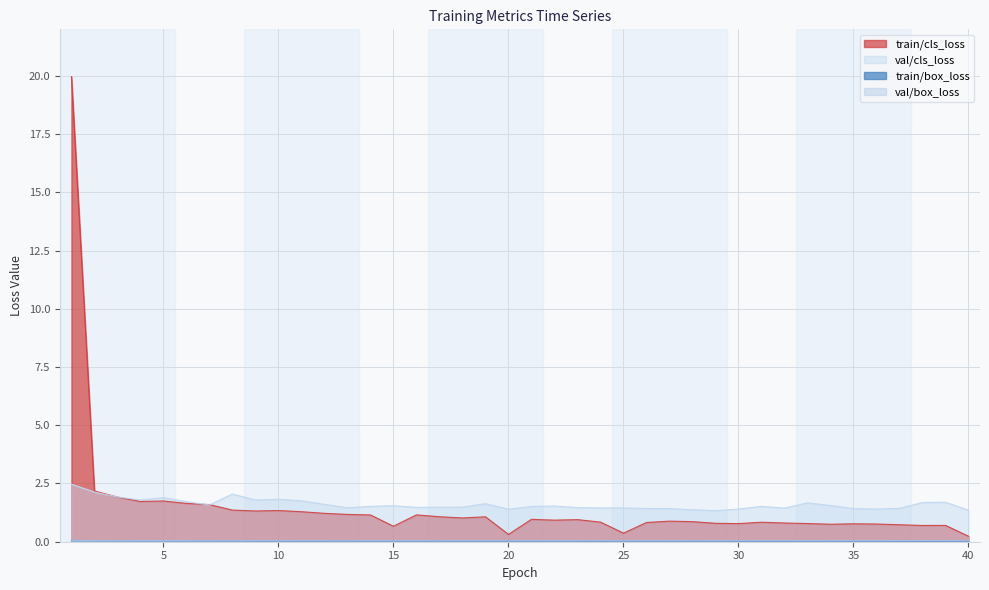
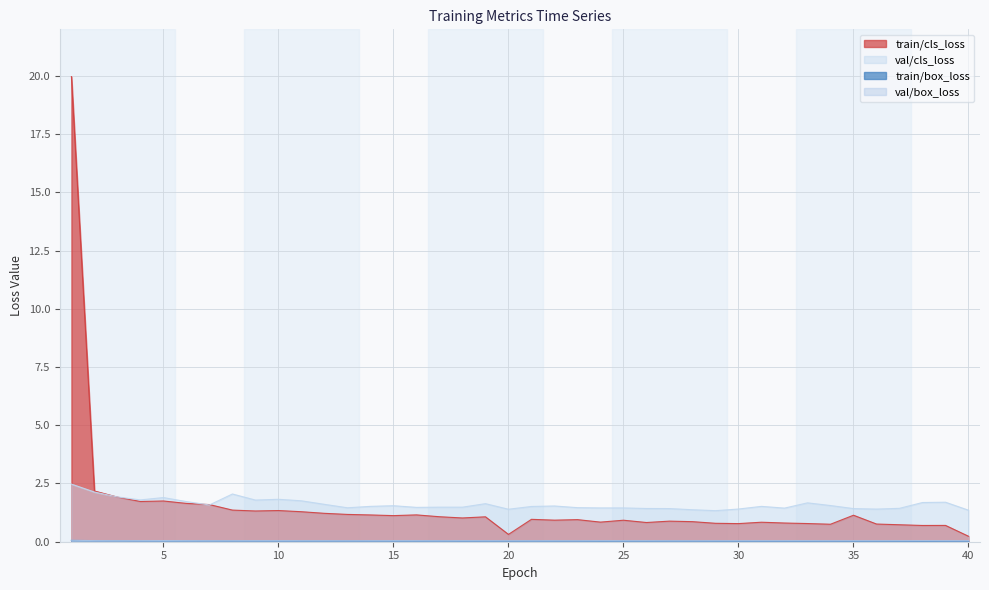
train/cls_loss, 15: 0.7 -> 1.1
train/cls_loss, 25: 0.4 -> 0.9
train/cls_loss, 35: 0.8 -> 1.1
